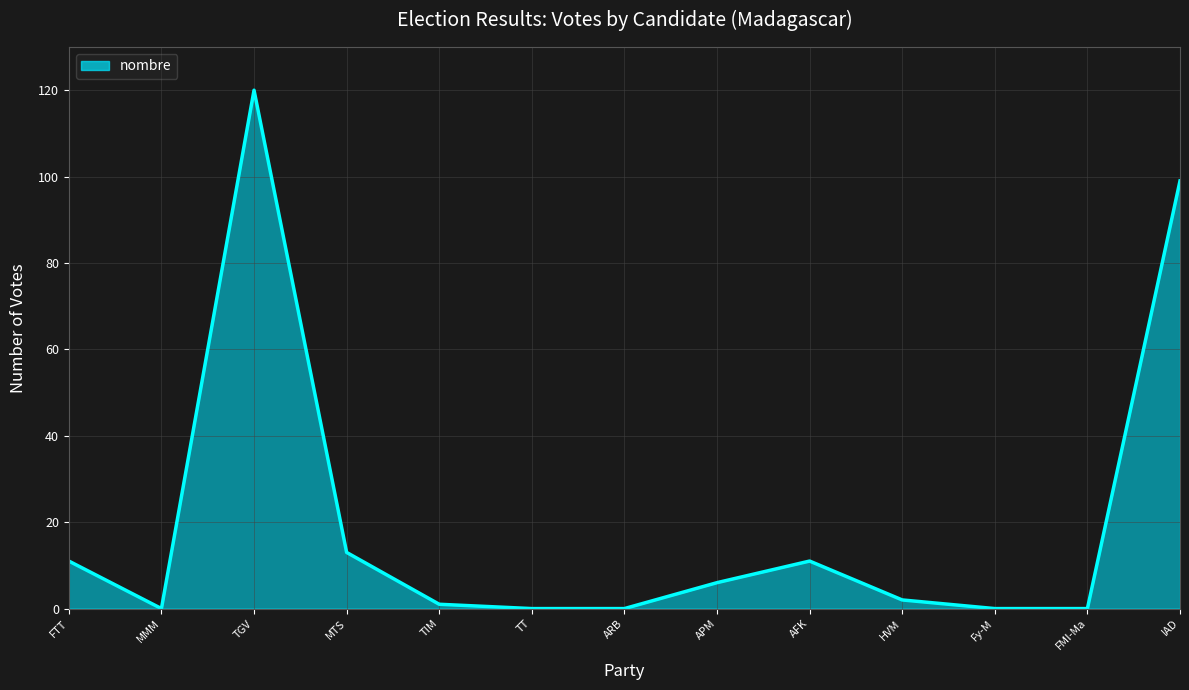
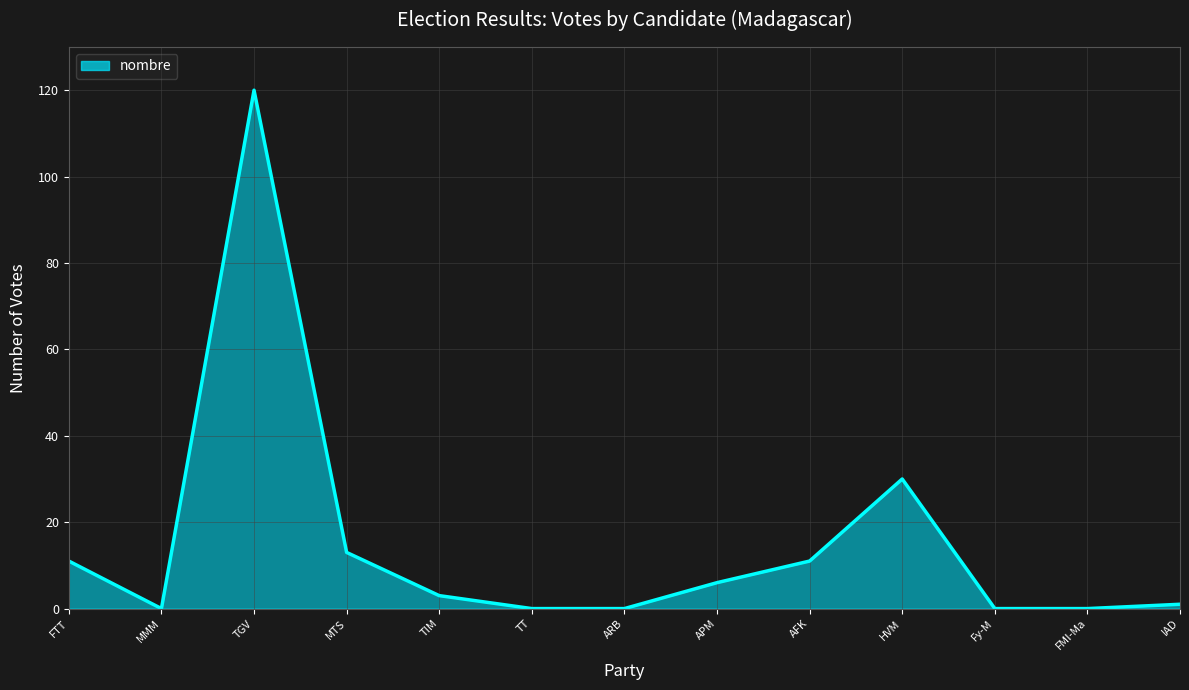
TIM: 1 -> 3
HVM: 2 -> 30
IAD: 99 -> 1
